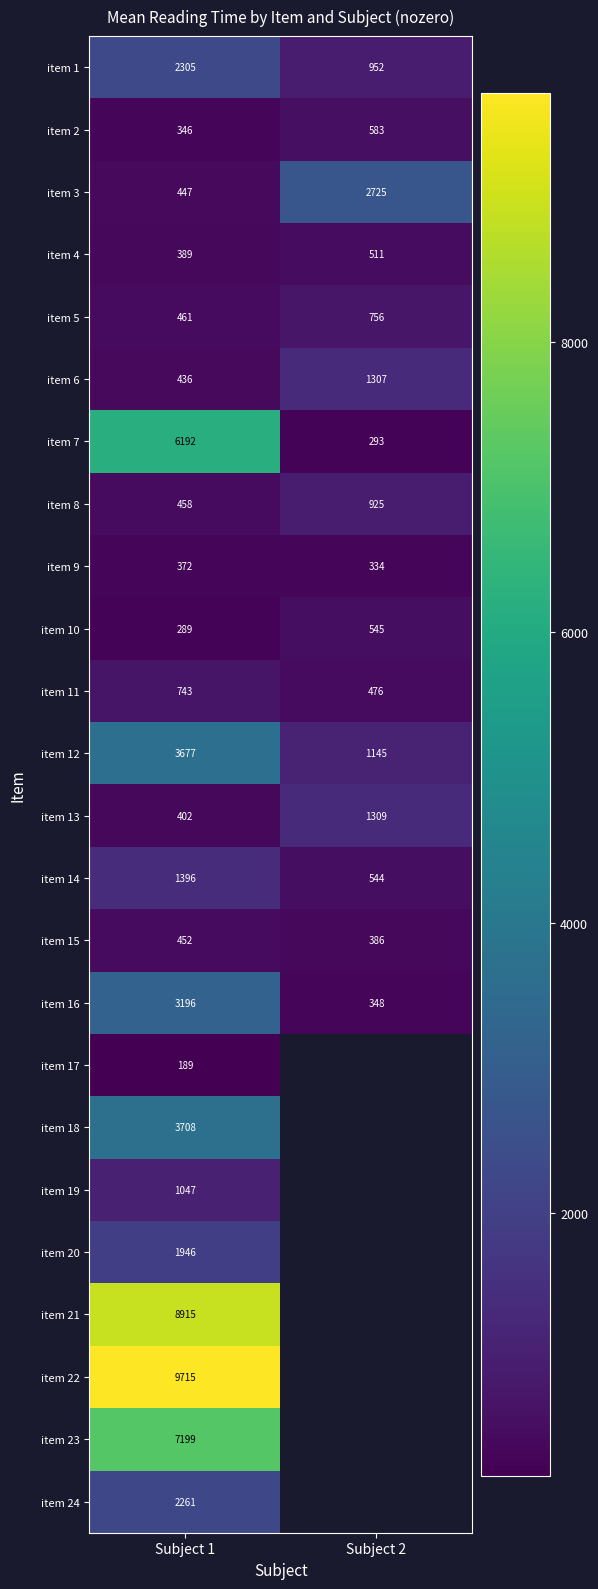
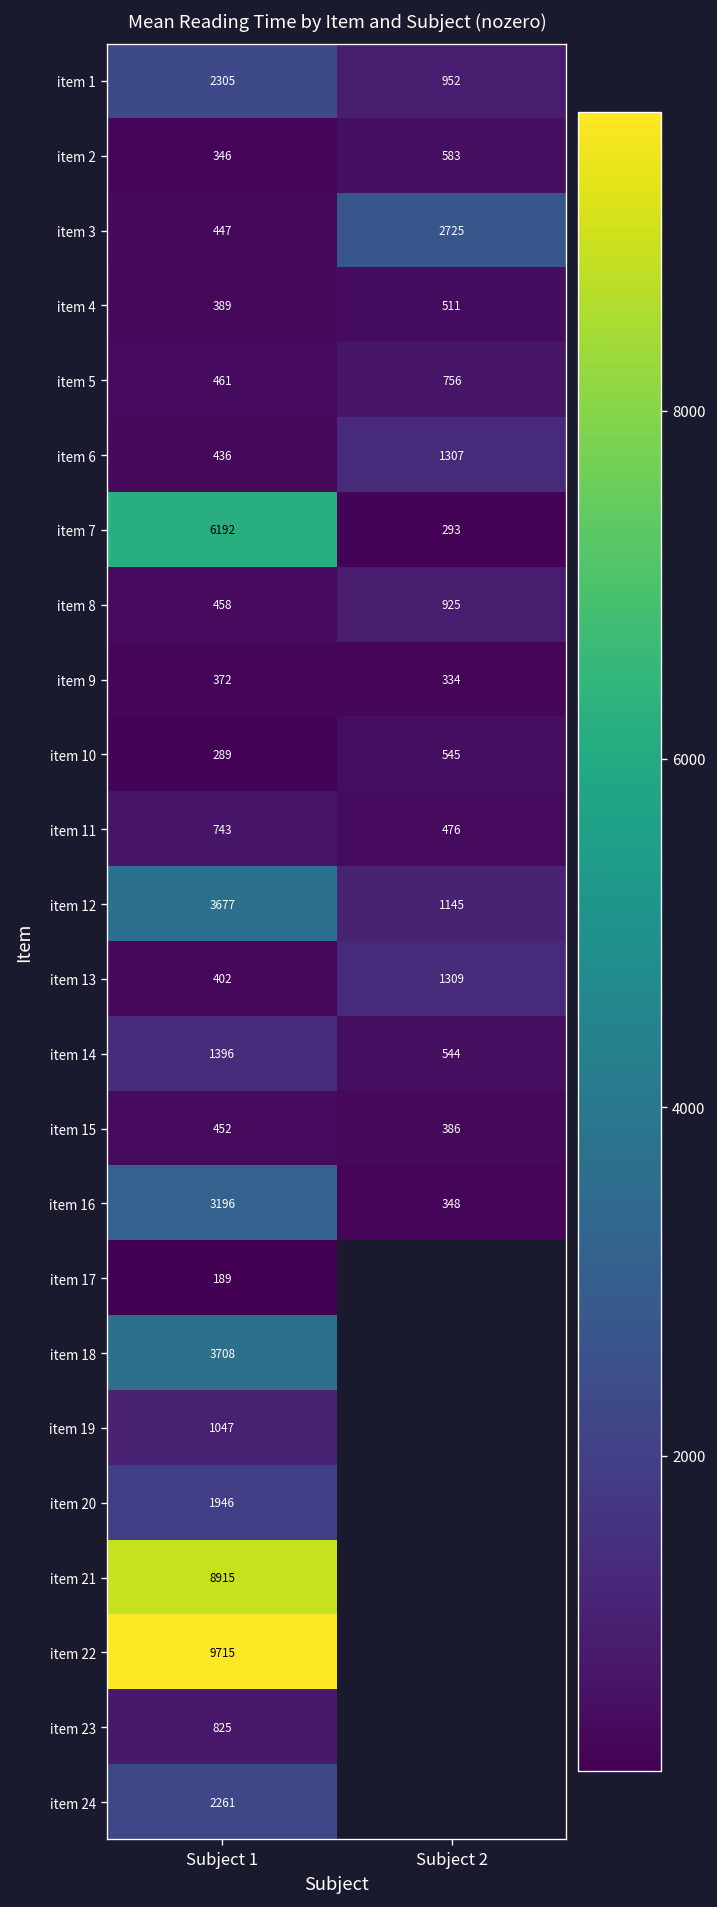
item 23, Subject 1: 7199 -> 825
